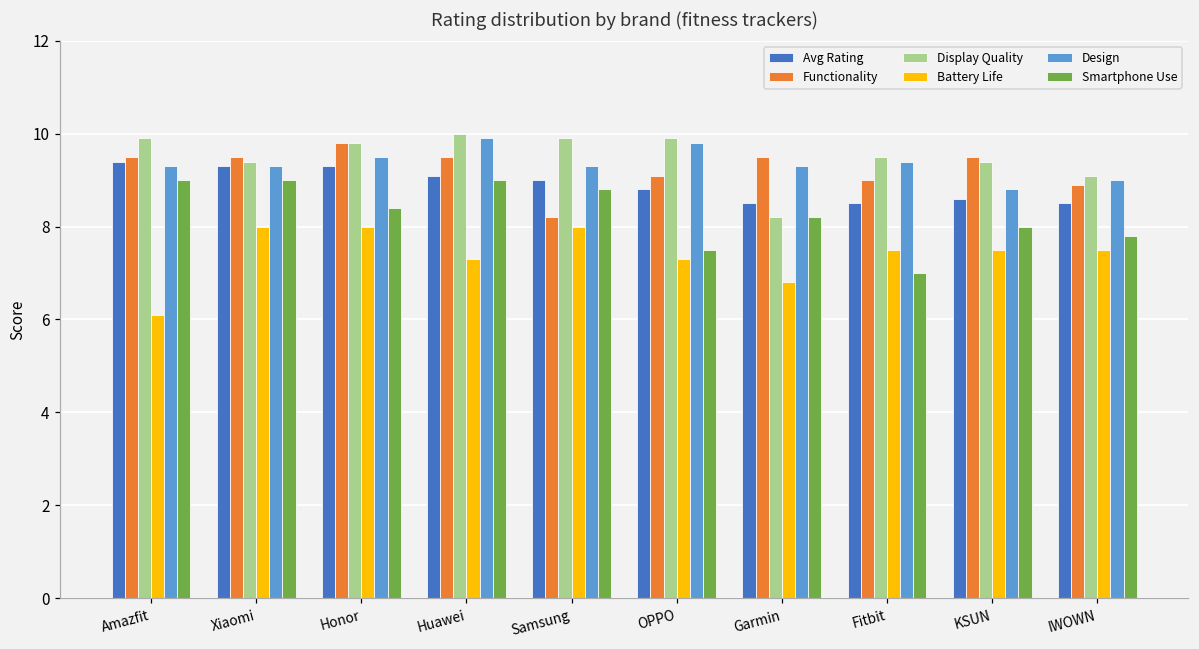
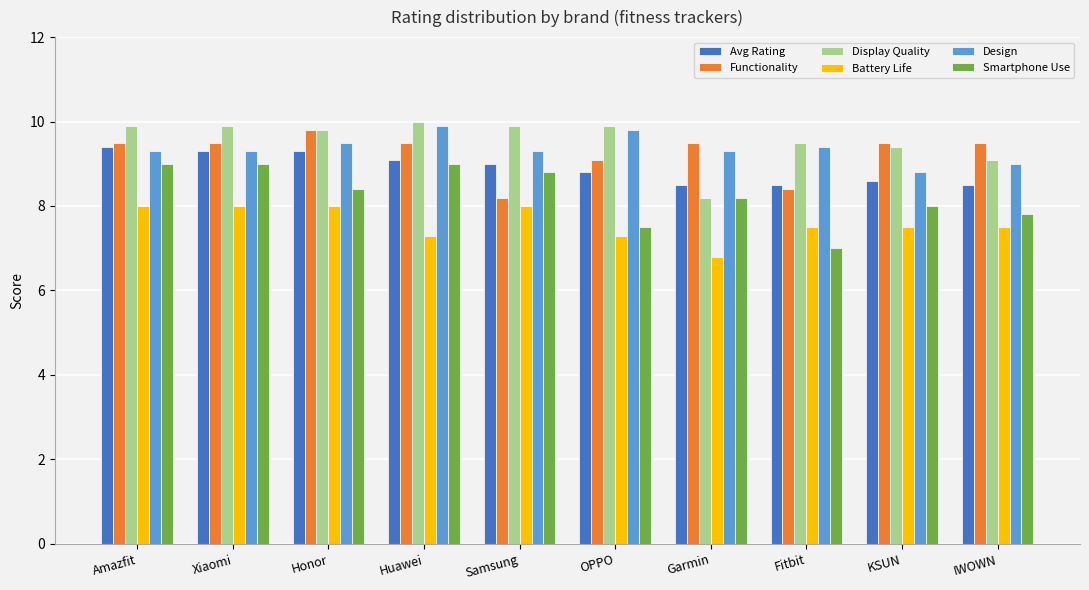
Battery Life, Amazfit: 6.1 -> 8.0
Display Quality, Xiaomi: 9.4 -> 9.9
Functionality, Fitbit: 9.0 -> 8.4
Functionality, IWOWN: 8.9 -> 9.5
